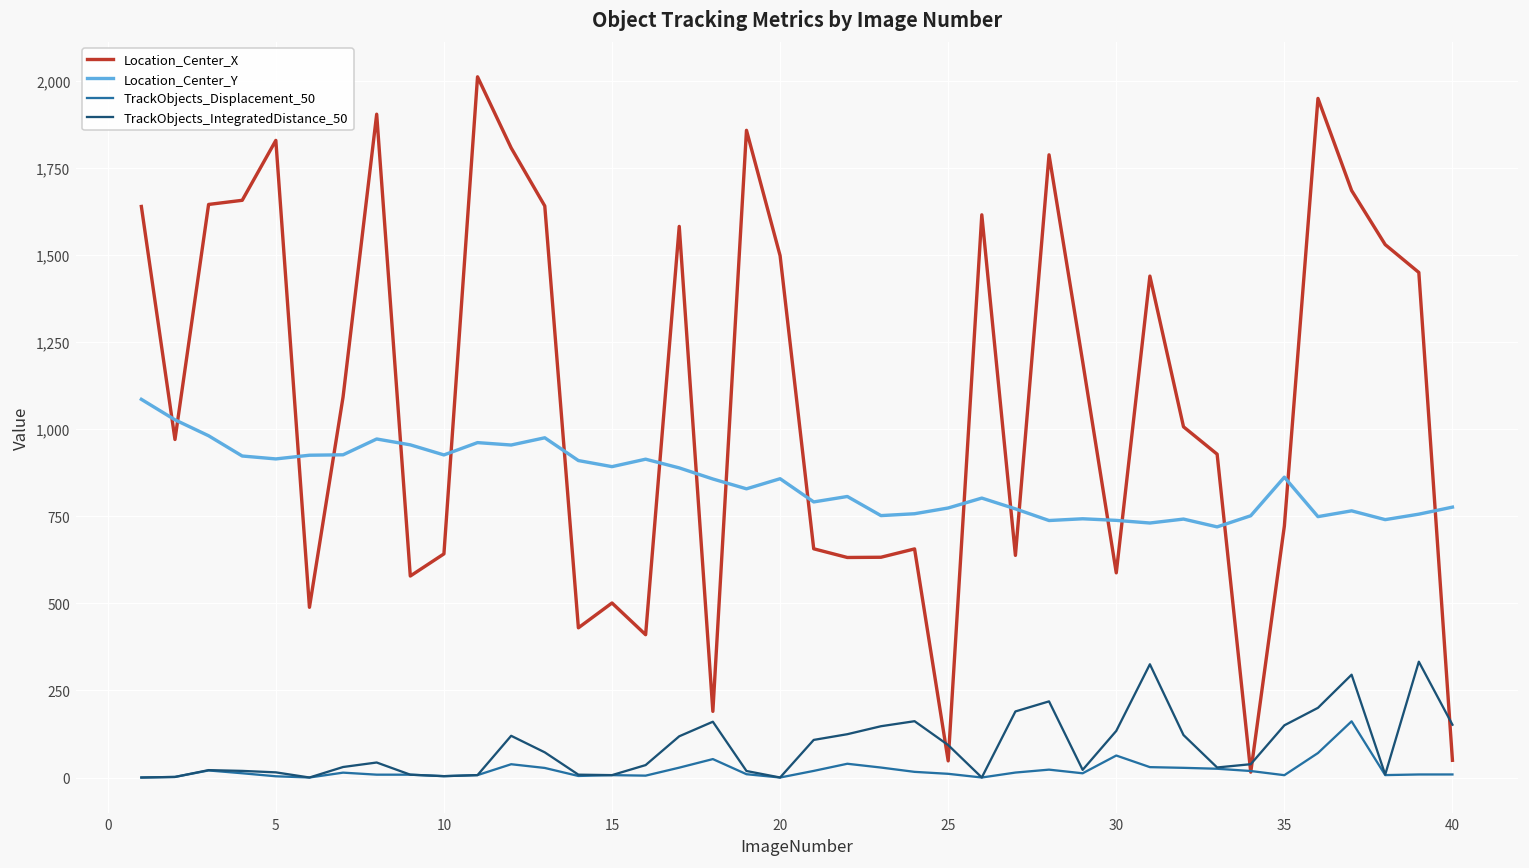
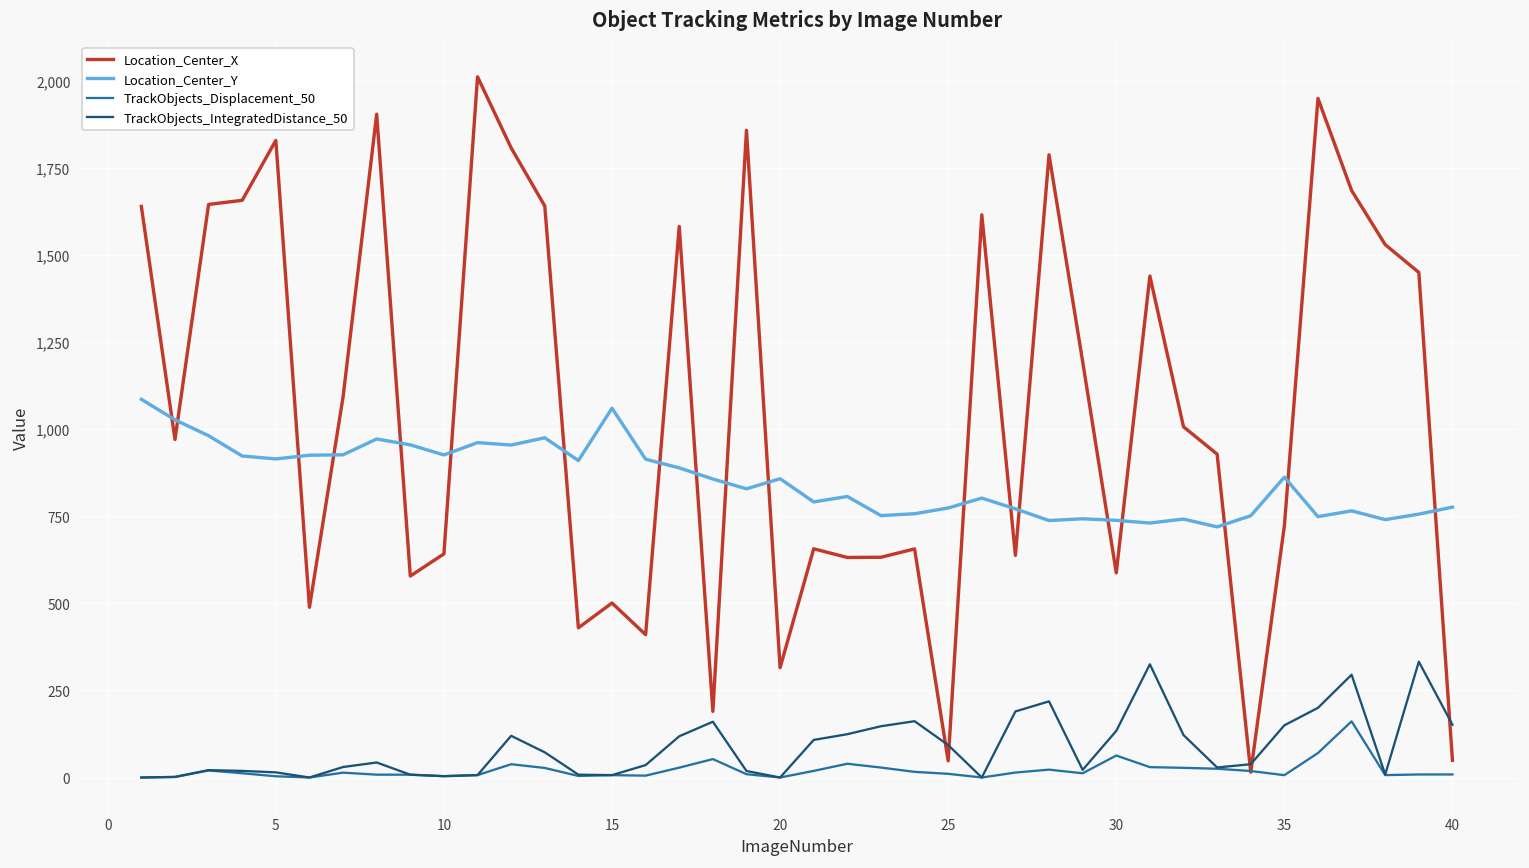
Location_Center_Y, 15: 890 -> 1,060
Location_Center_X, 20: 1,500 -> 320
